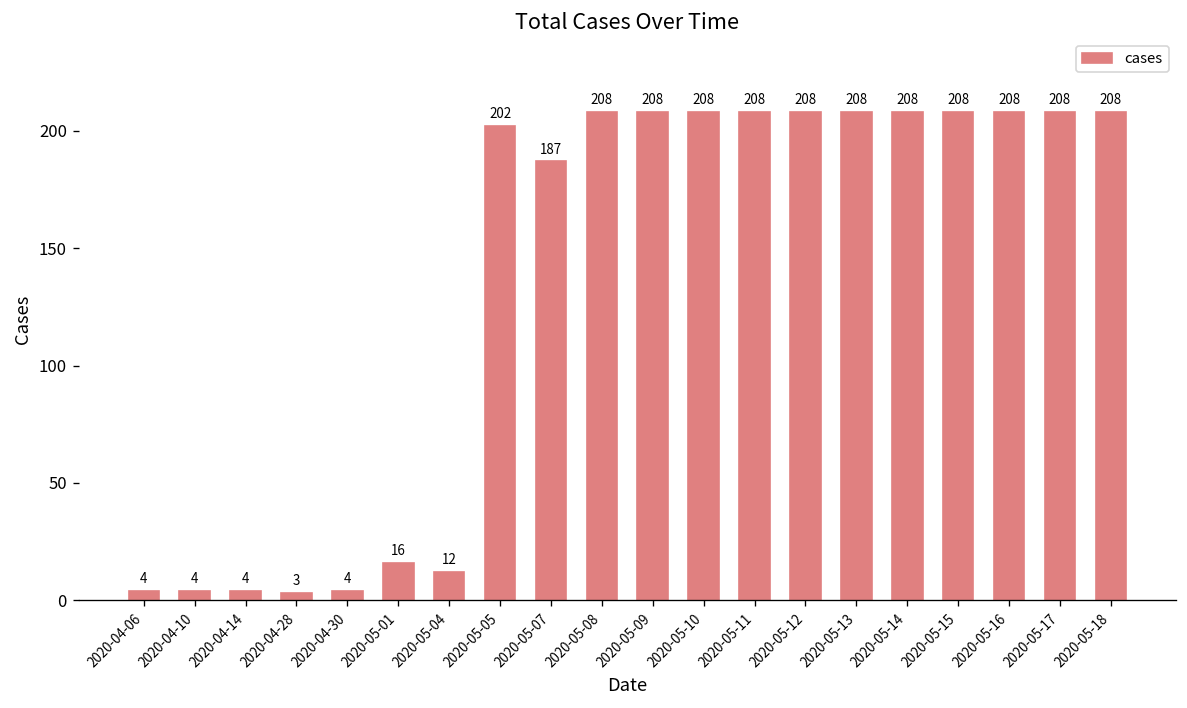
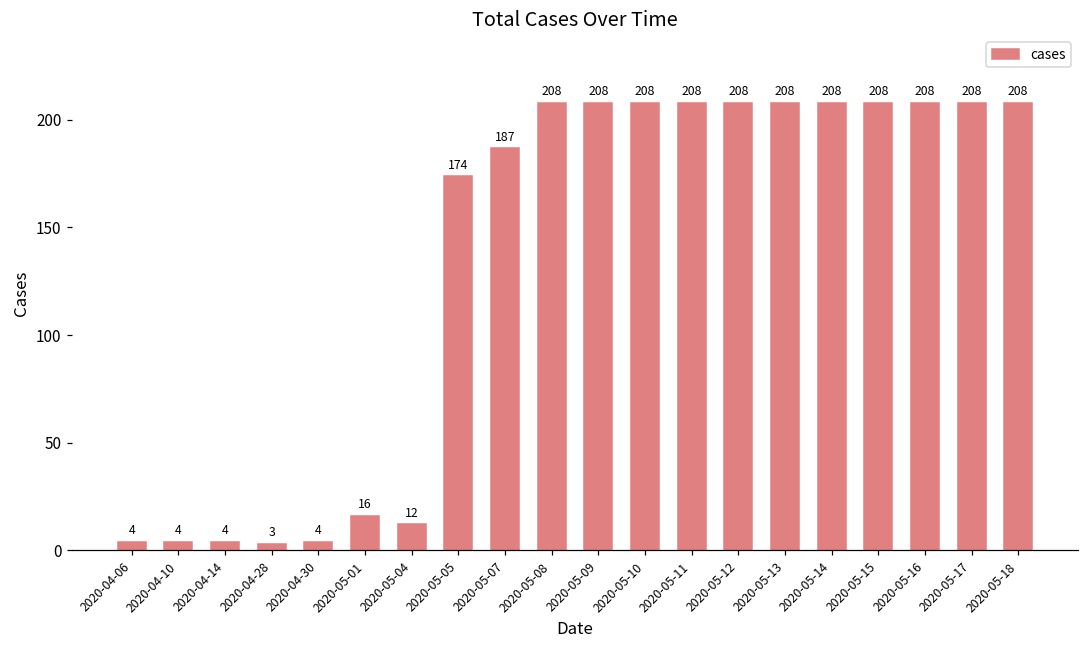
2020-05-05: 202 -> 174
